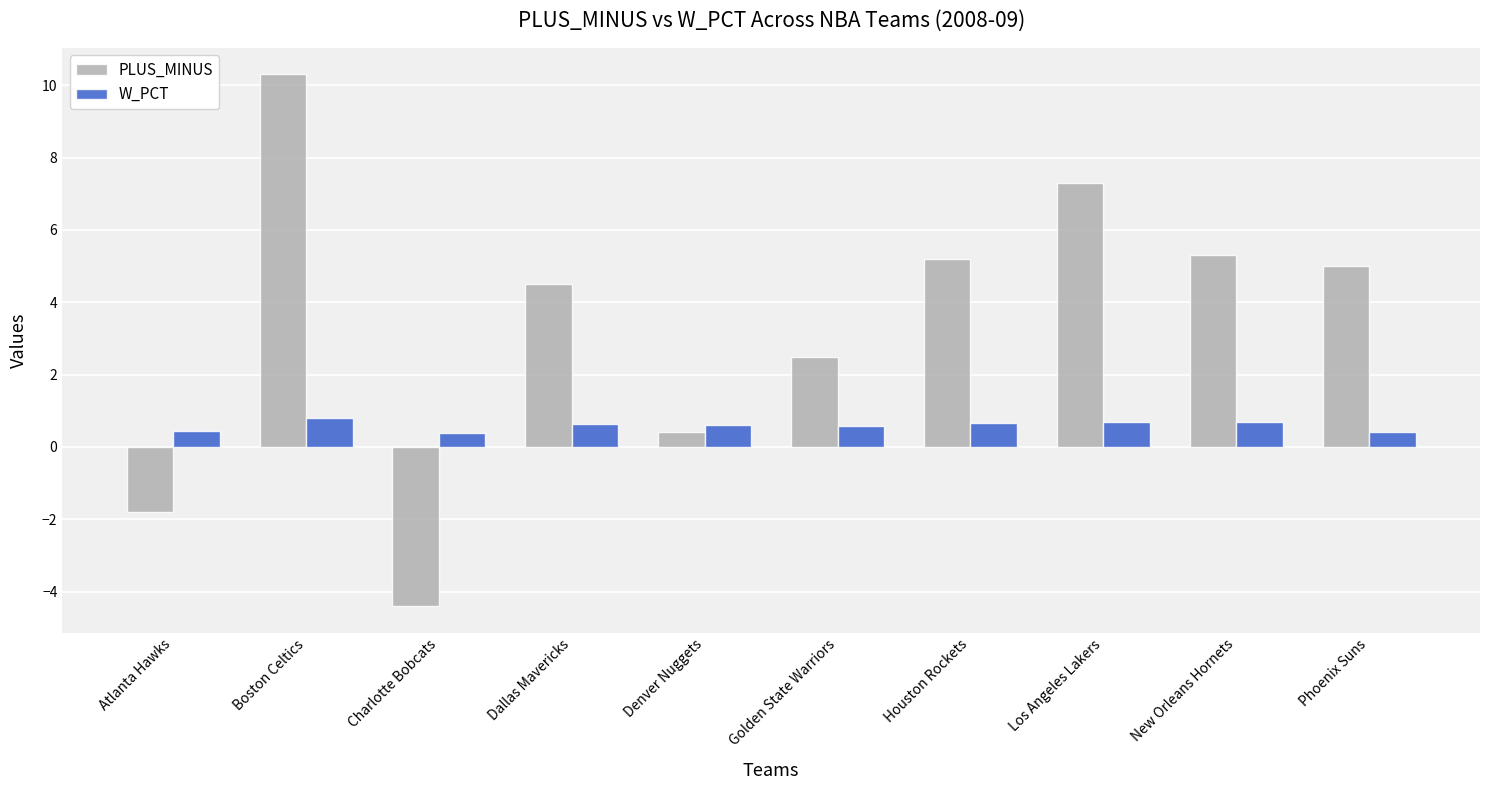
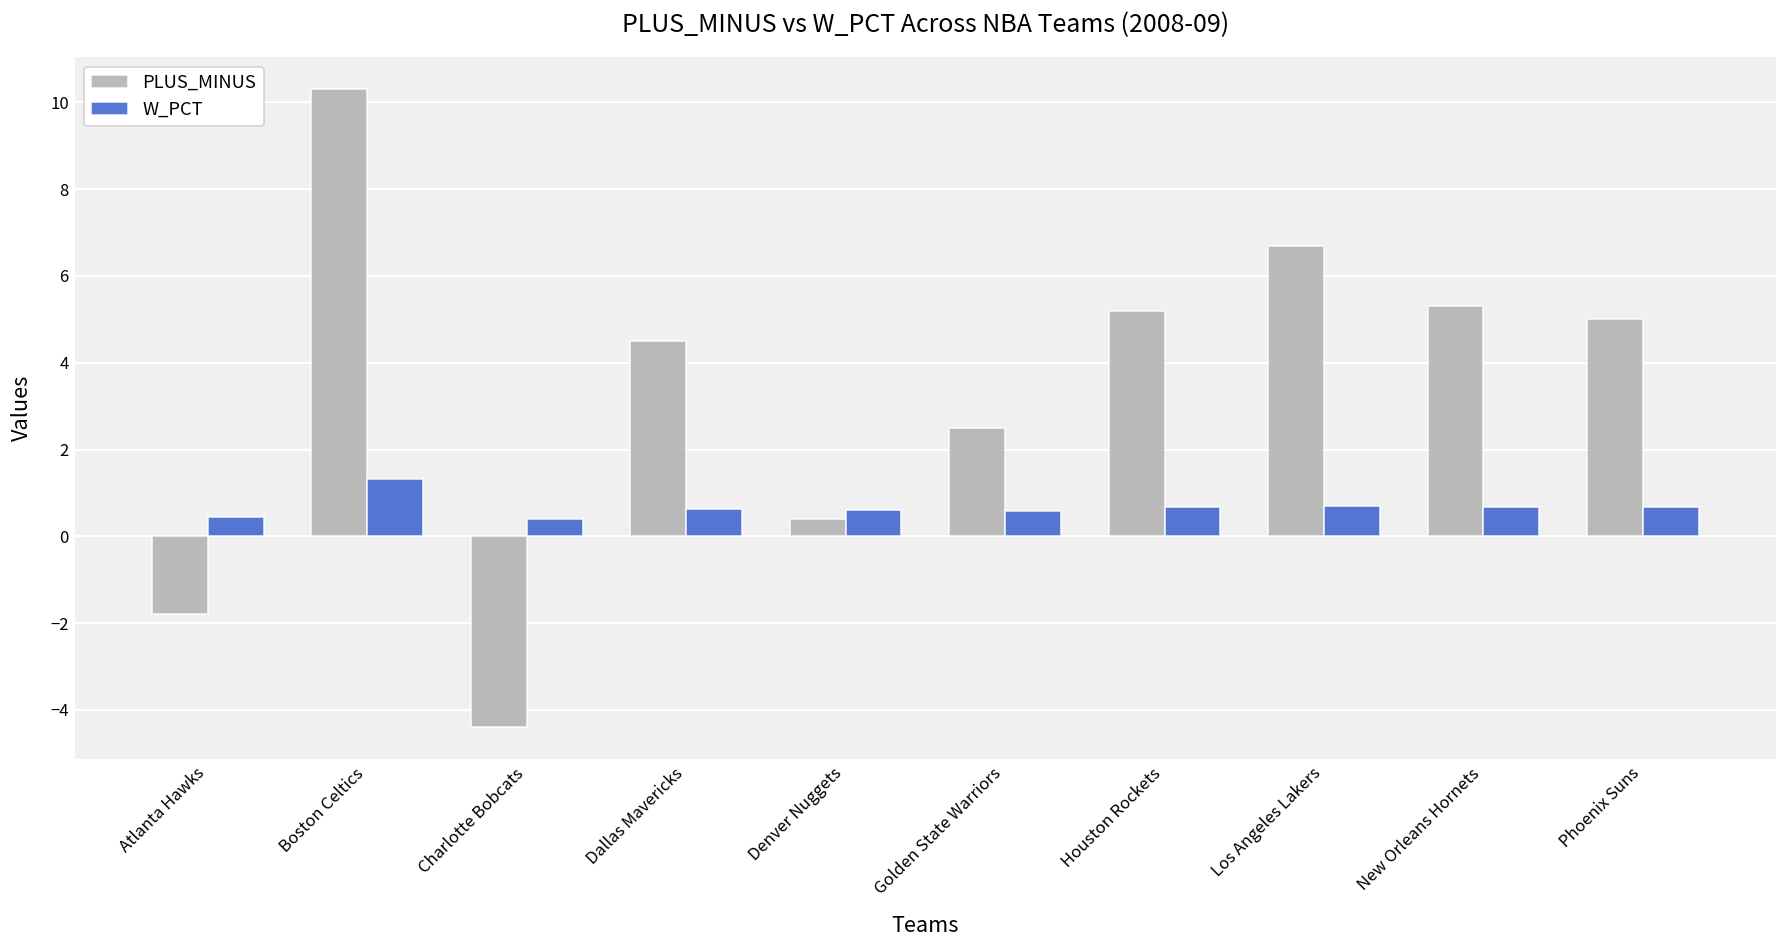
W_PCT, Boston Celtics: 0.8 -> 1.3
PLUS_MINUS, Los Angeles Lakers: 7.3 -> 6.7
W_PCT, Phoenix Suns: 0.4 -> 0.7
